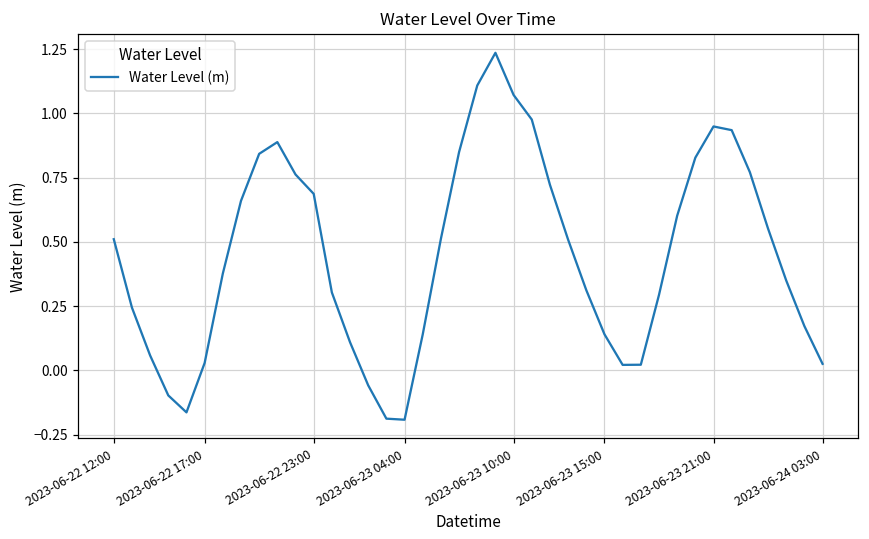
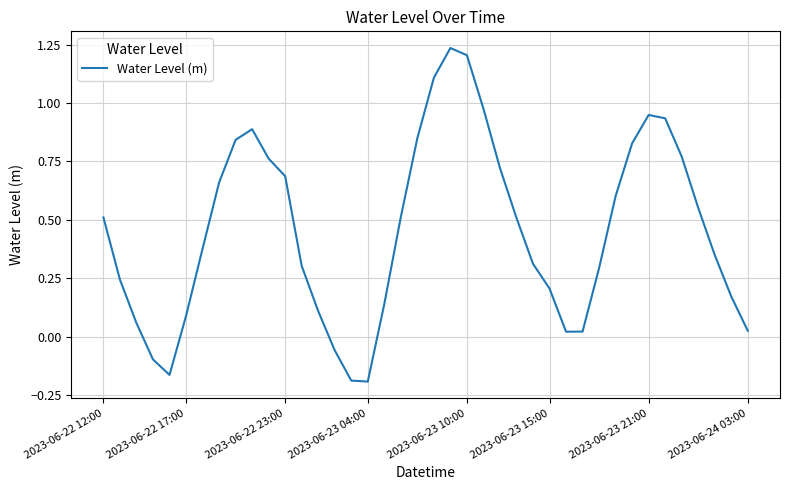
2023-06-22 17:00: 0.03 -> 0.09
2023-06-23 10:00: 1.07 -> 1.20
2023-06-23 15:00: 0.14 -> 0.21
